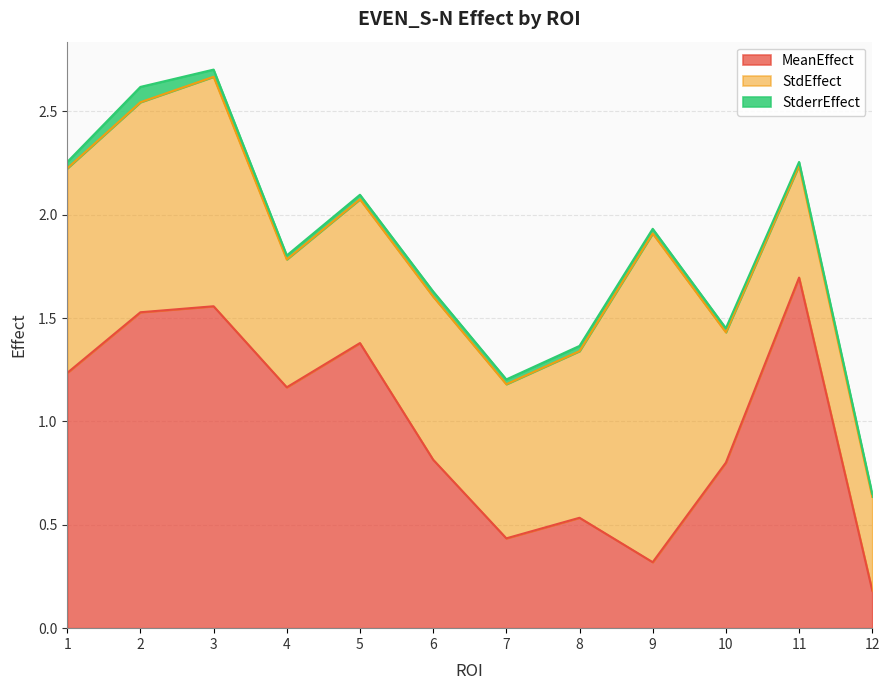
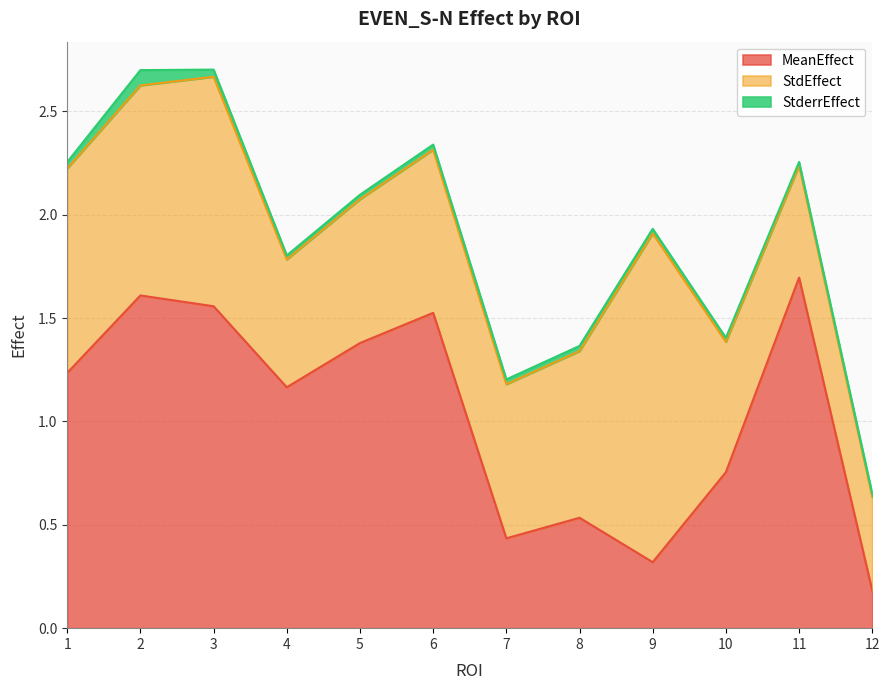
MeanEffect, 2: 1.53 -> 1.61
MeanEffect, 6: 0.81 -> 1.53
MeanEffect, 10: 0.80 -> 0.75
